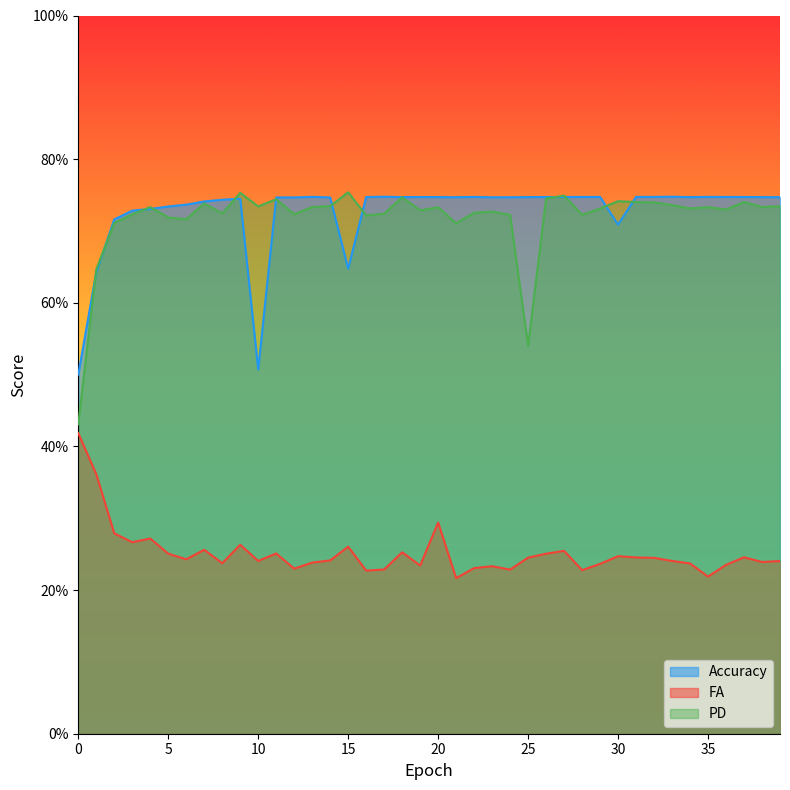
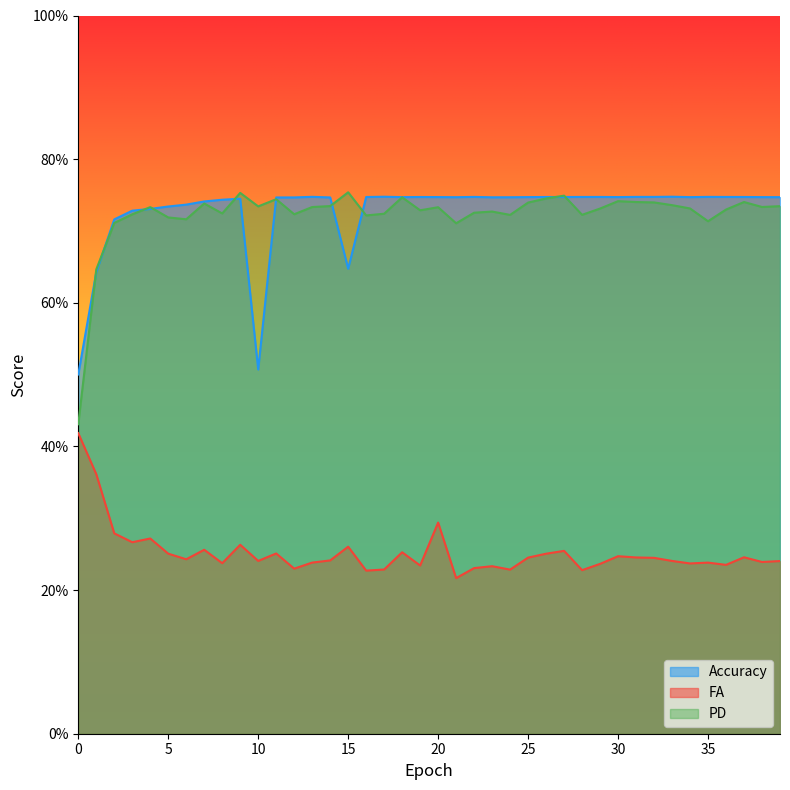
PD, 25: 54% -> 74%
Accuracy, 30: 71% -> 75%
FA, 35: 22% -> 24%
PD, 35: 73% -> 71%
